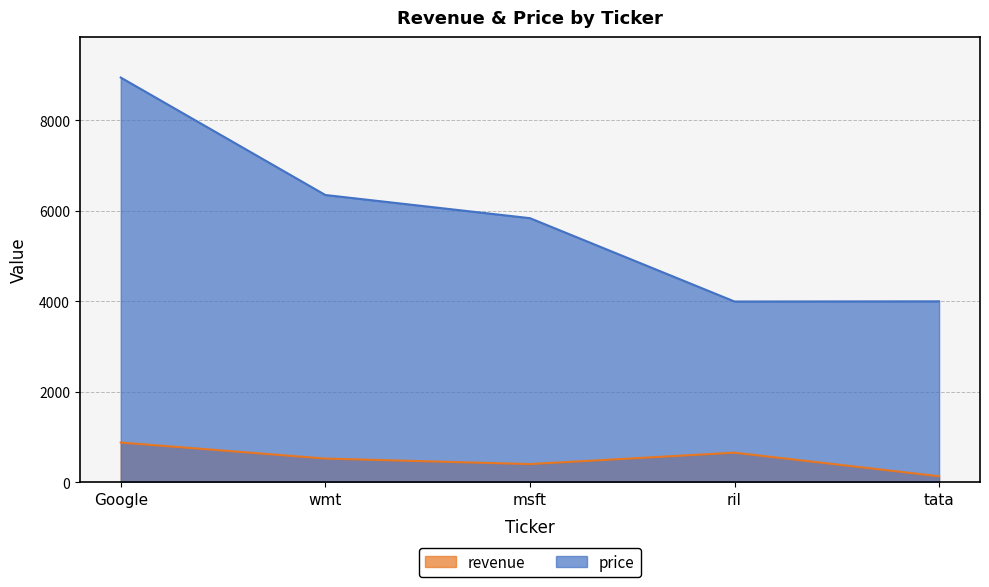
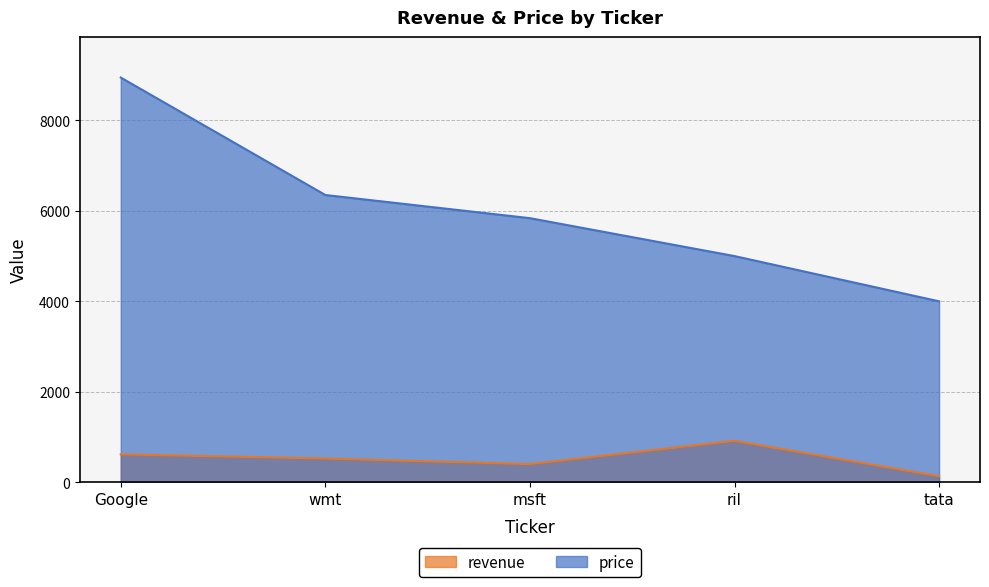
revenue, Google: 900 -> 600
revenue, ril: 700 -> 900
price, ril: 4000 -> 5000
